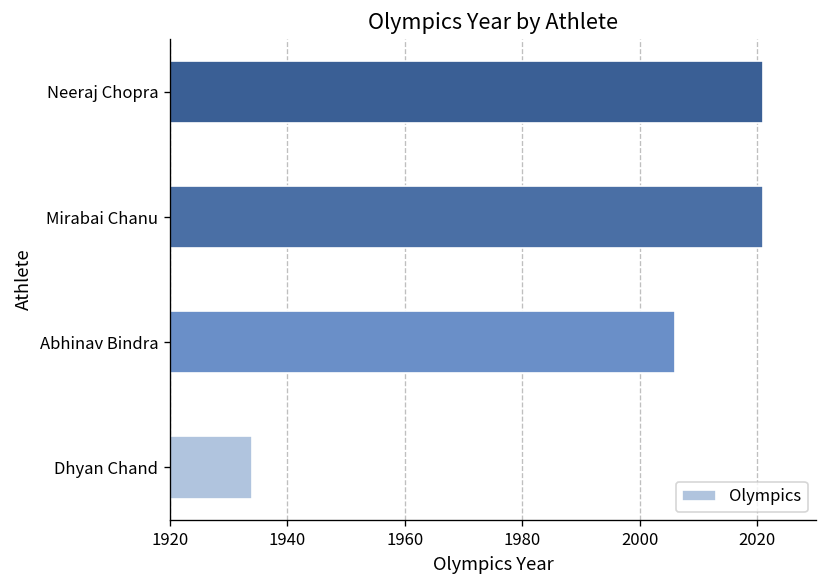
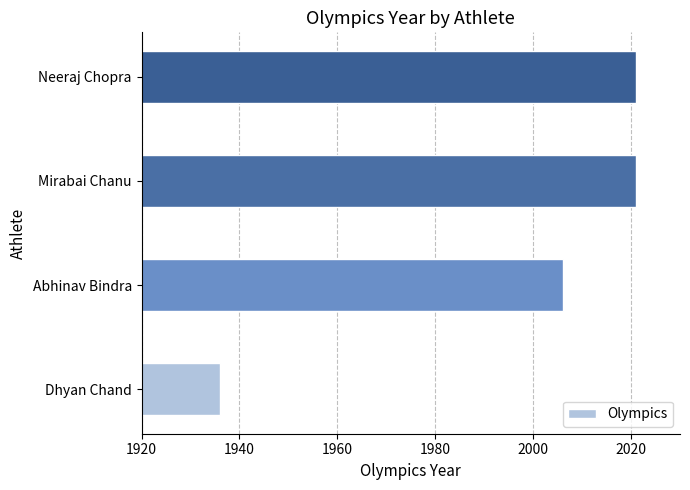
Dhyan Chand: 1934 -> 1936
